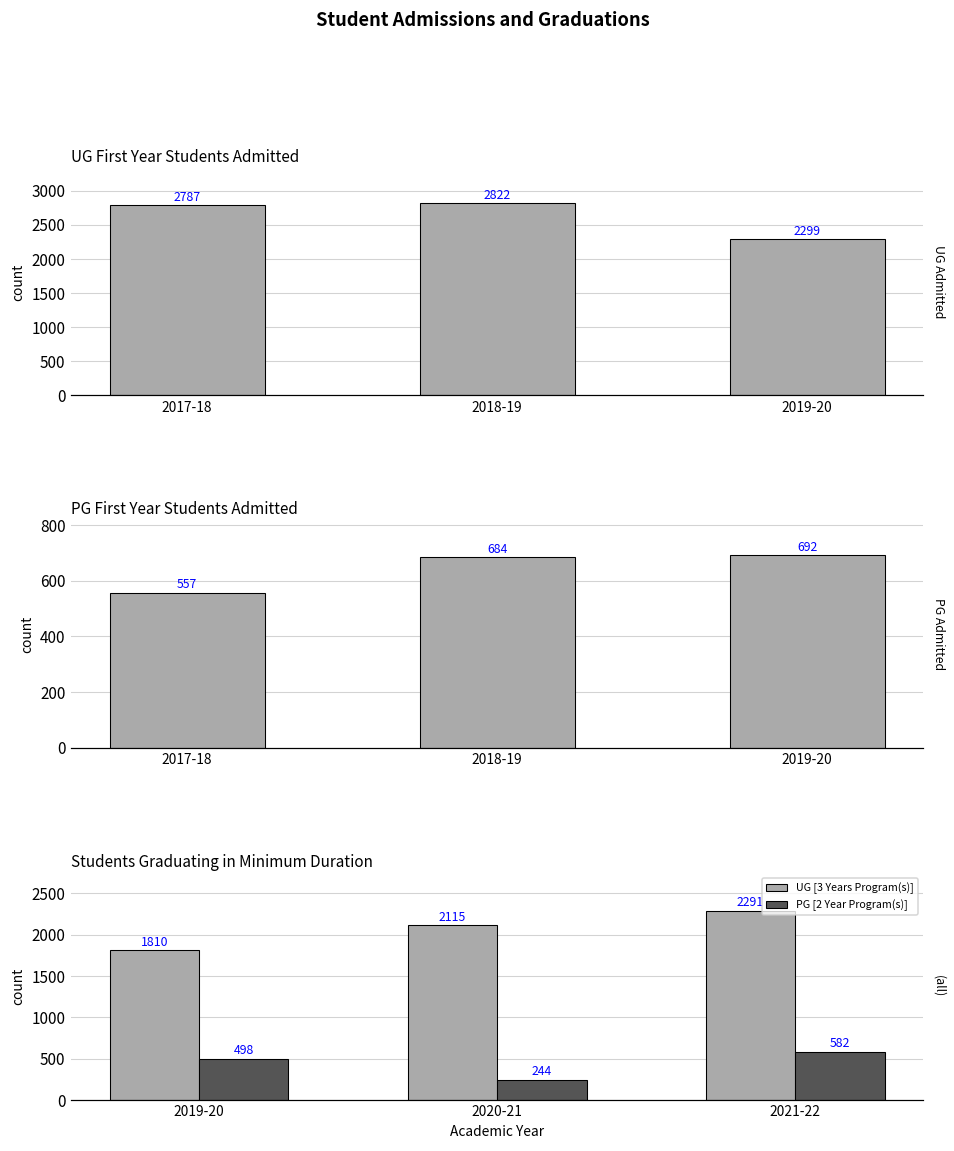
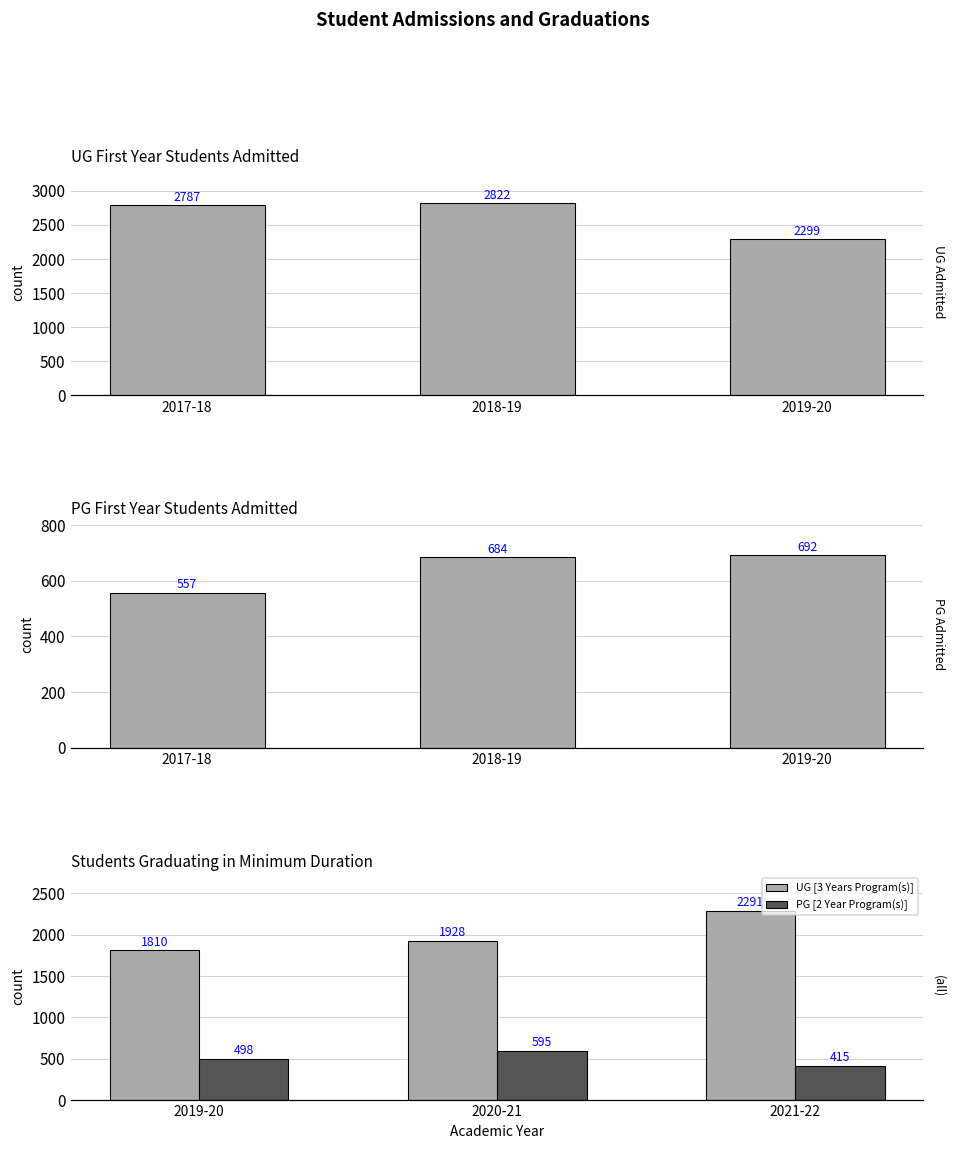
Students Graduating in Minimum Duration, UG [3 Years Program(s)], 2020-21: 2115 -> 1928
Students Graduating in Minimum Duration, PG [2 Year Program(s)], 2020-21: 244 -> 595
Students Graduating in Minimum Duration, PG [2 Year Program(s)], 2021-22: 582 -> 415
